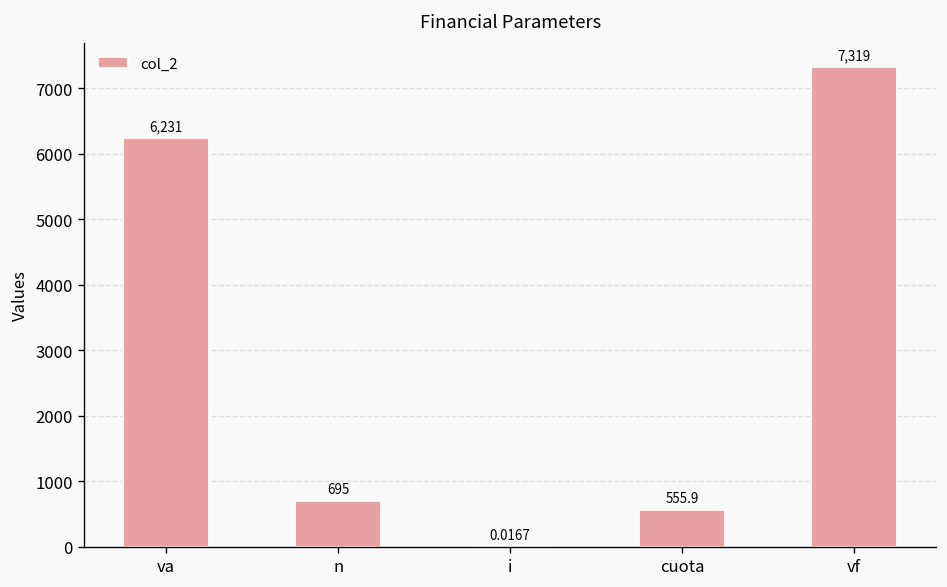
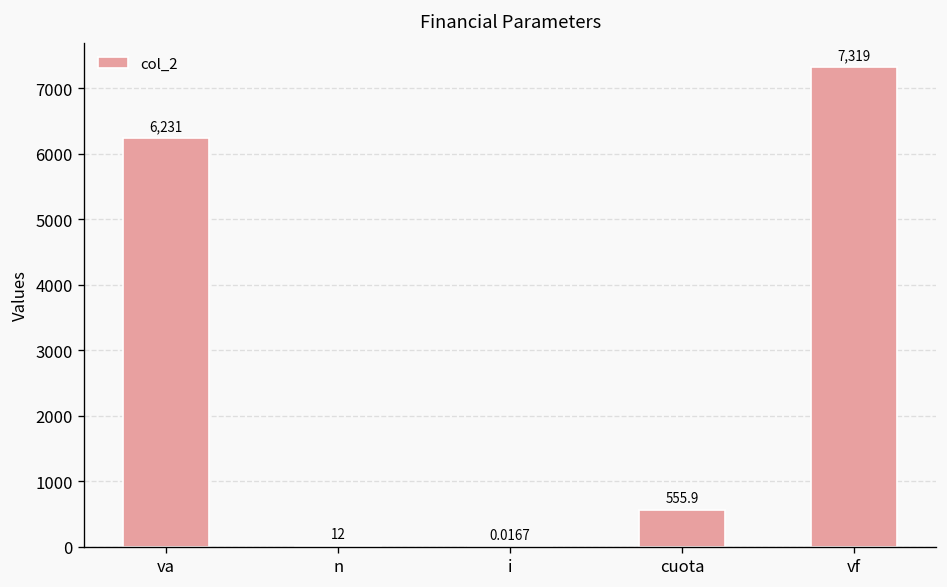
n: 695 -> 12
